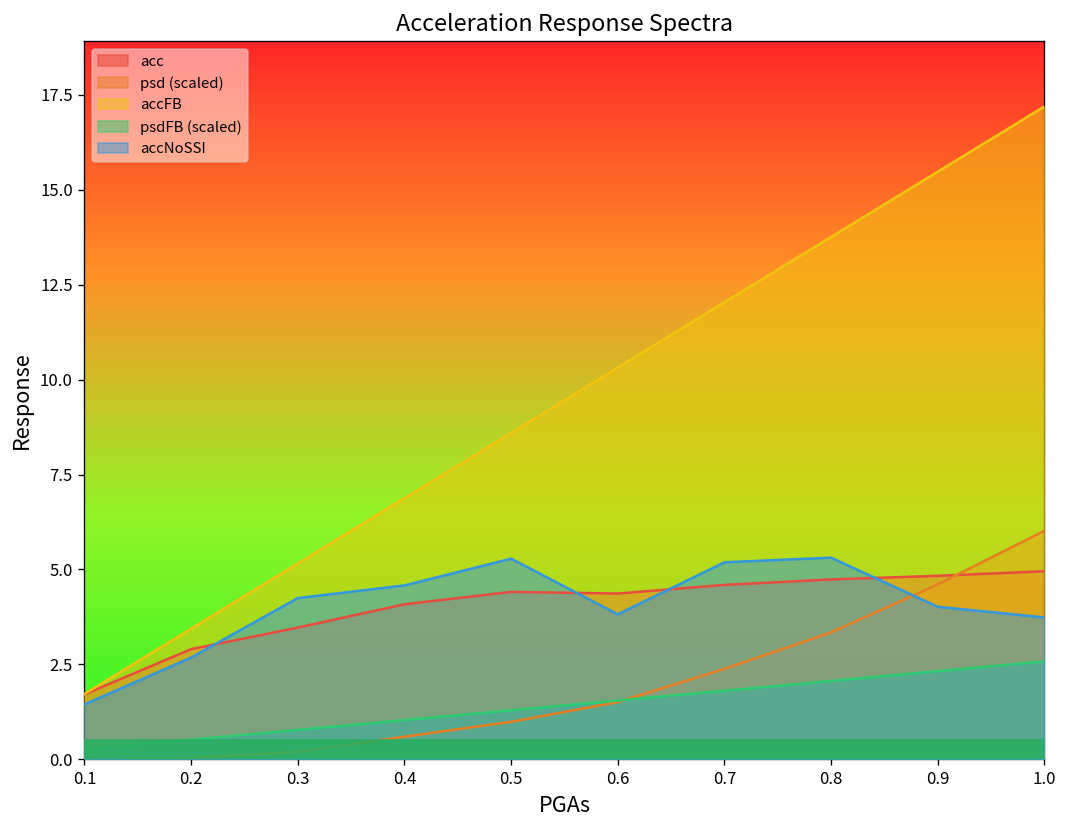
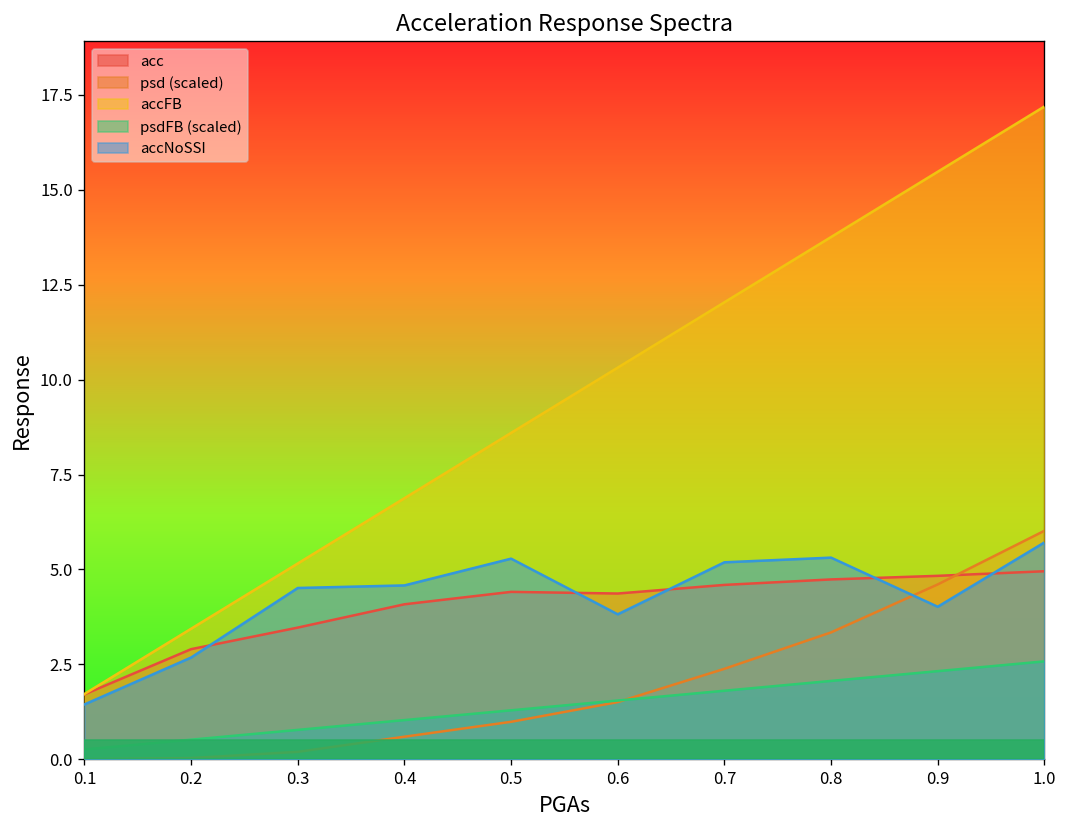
accNoSSI, 0.3: 4.2 -> 4.5
accNoSSI, 1.0: 3.7 -> 5.7
